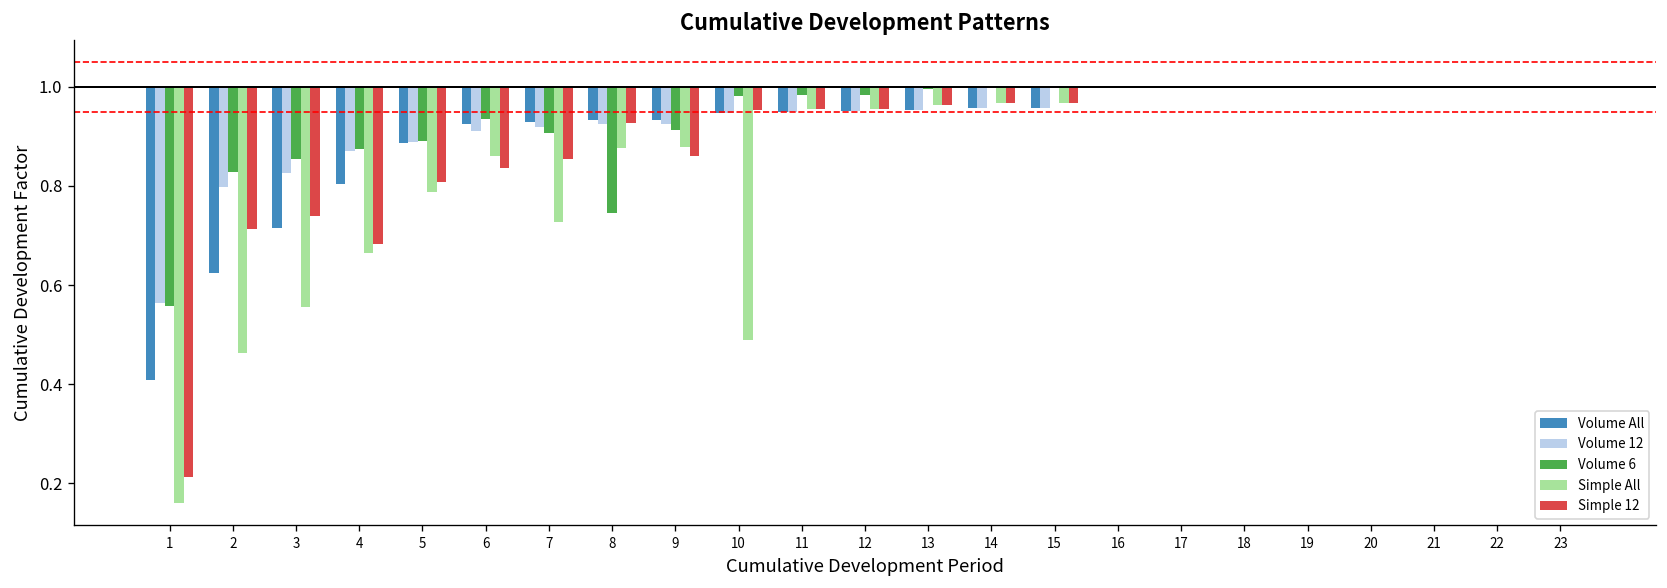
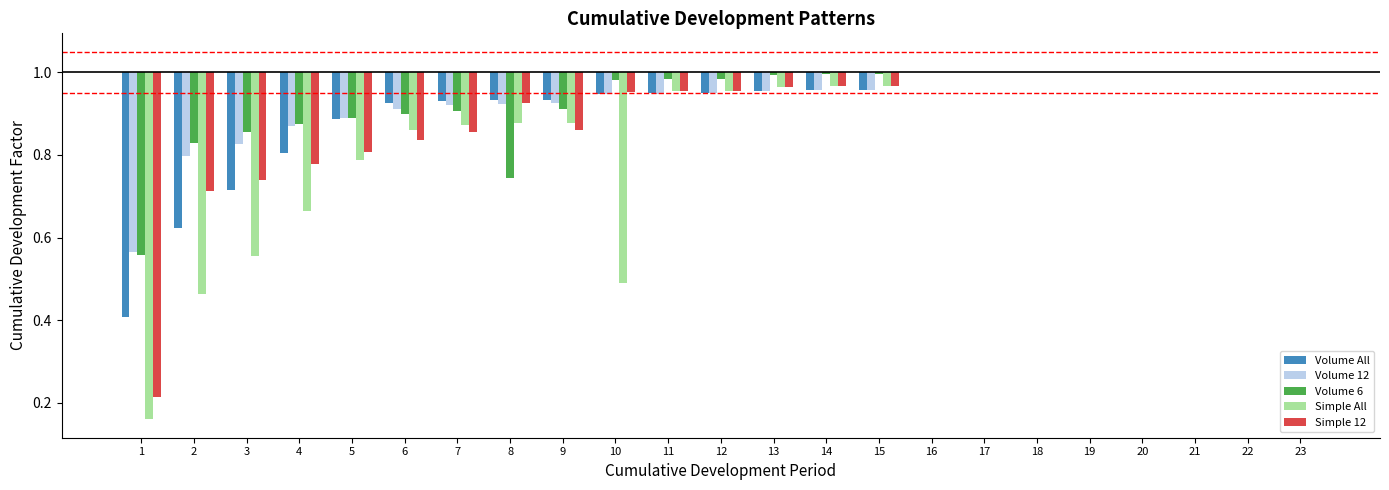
Simple 12, 4: 0.68 -> 0.78
Volume 6, 6: 0.93 -> 0.90
Simple All, 7: 0.73 -> 0.87
